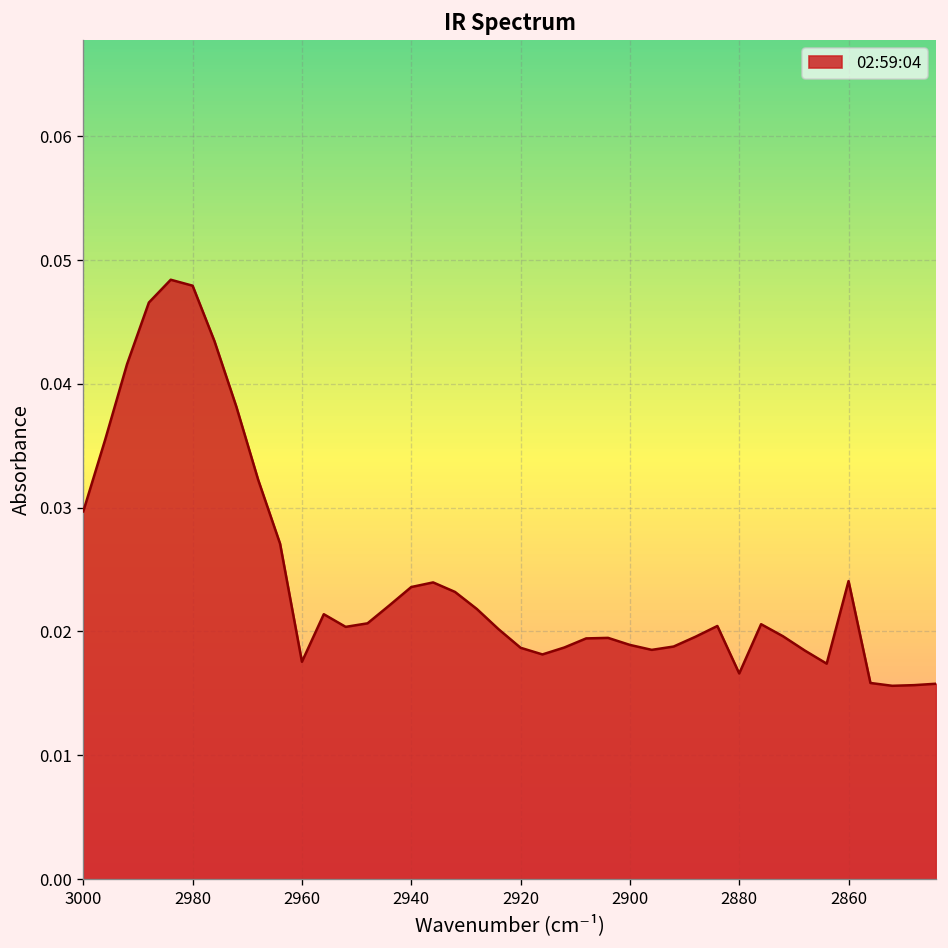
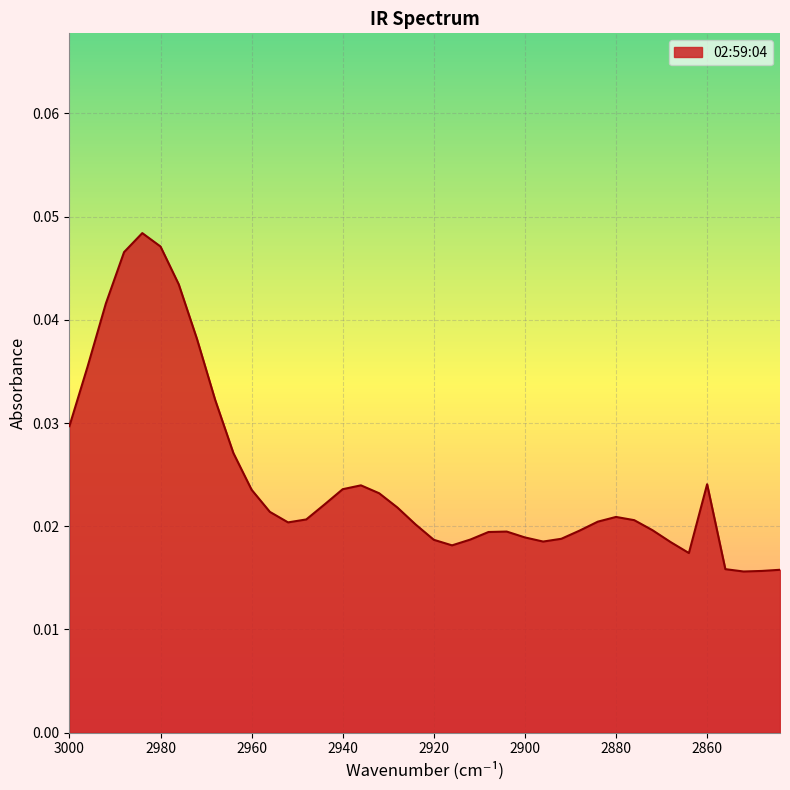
2980: 0.0479 -> 0.0471
2960: 0.0175 -> 0.0235
2880: 0.0166 -> 0.0209
